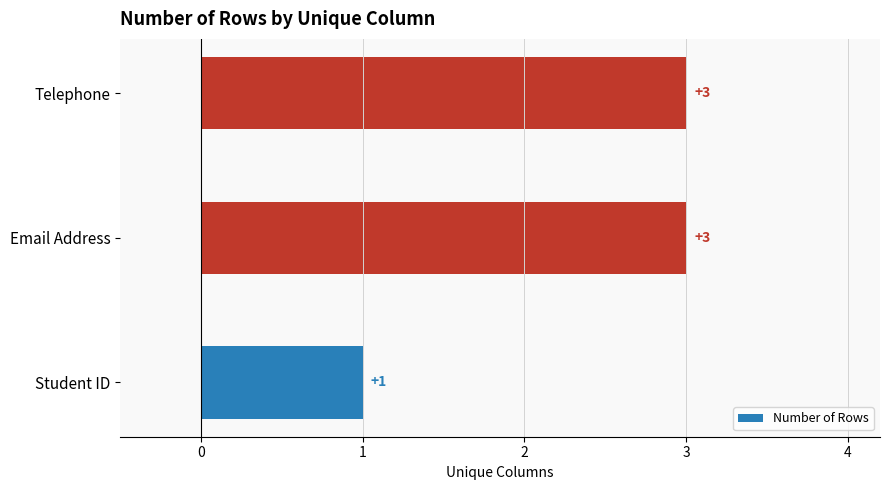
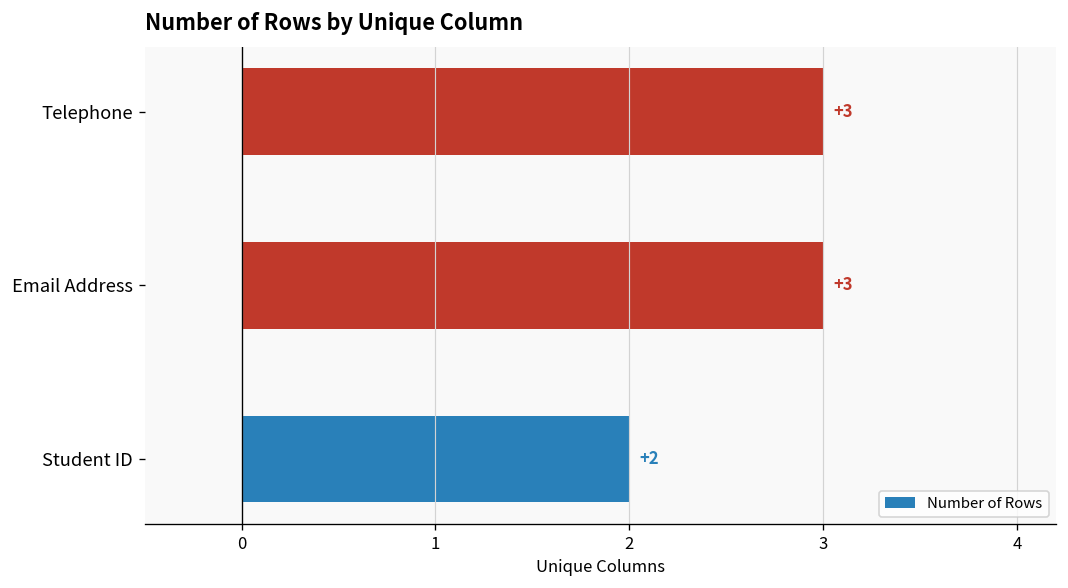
Student ID: +1 -> +2
